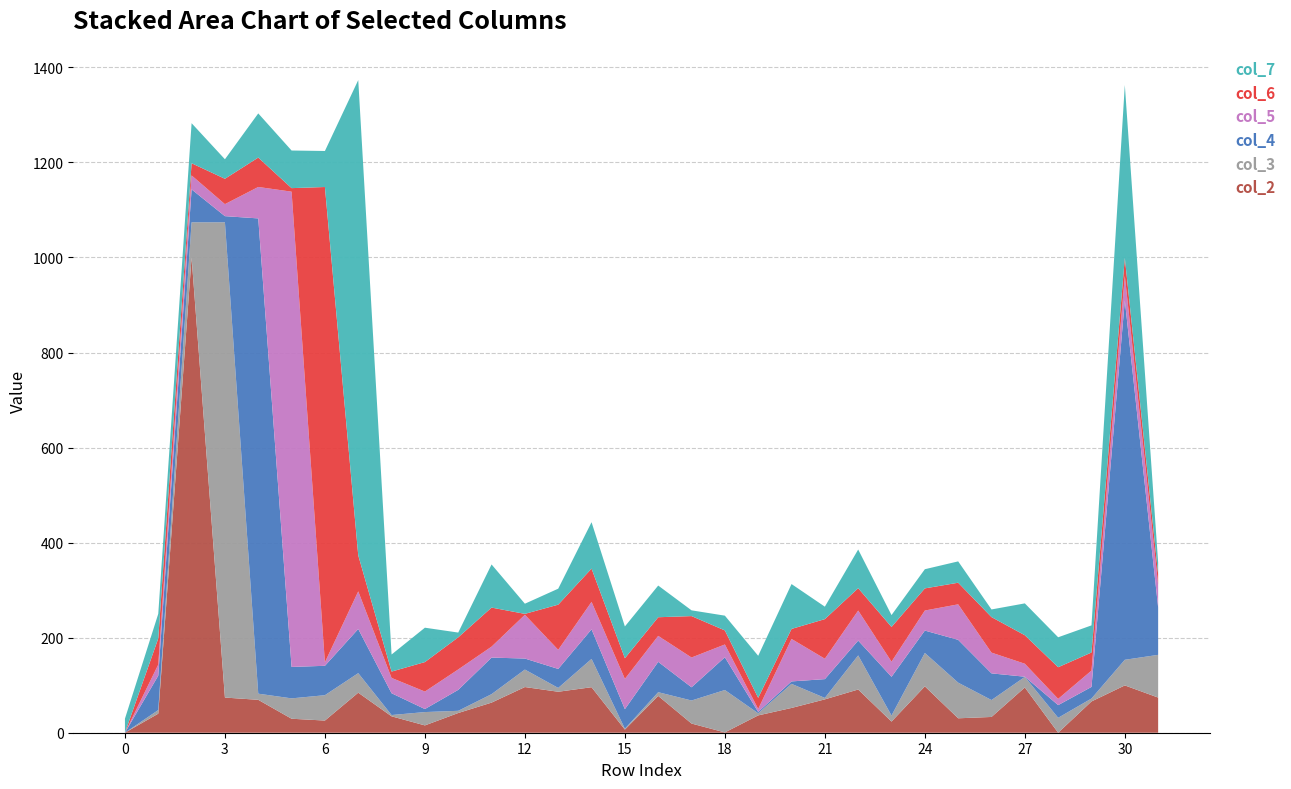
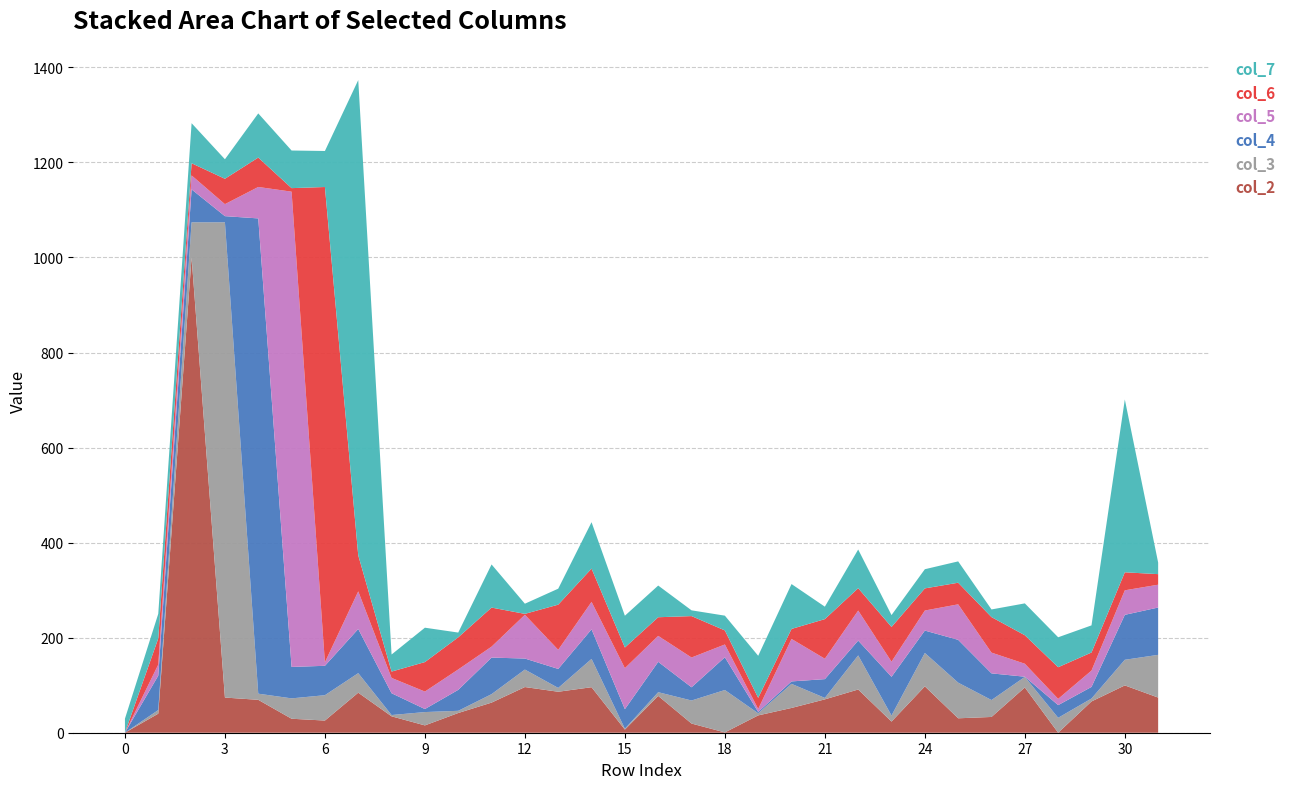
col_5, 15: 60 -> 90
col_4, 30: 760 -> 90
